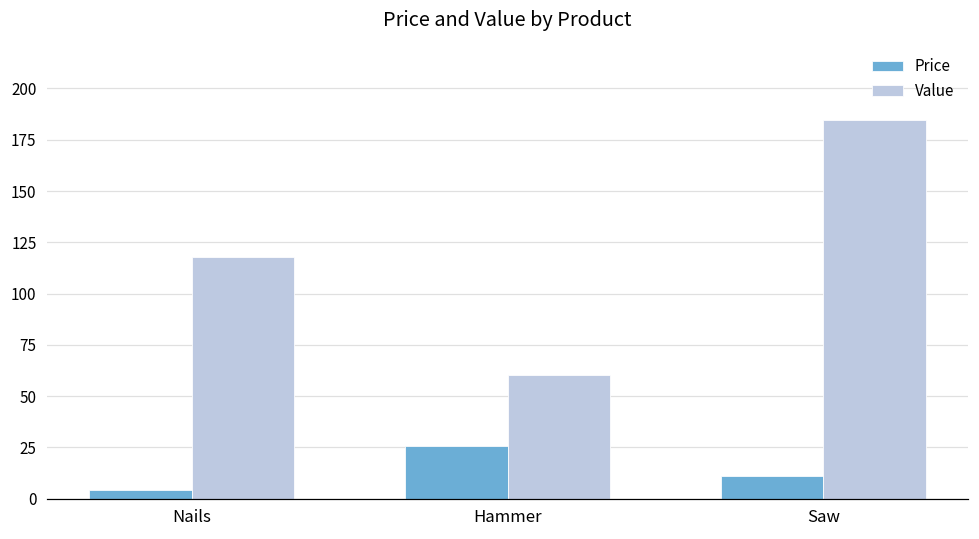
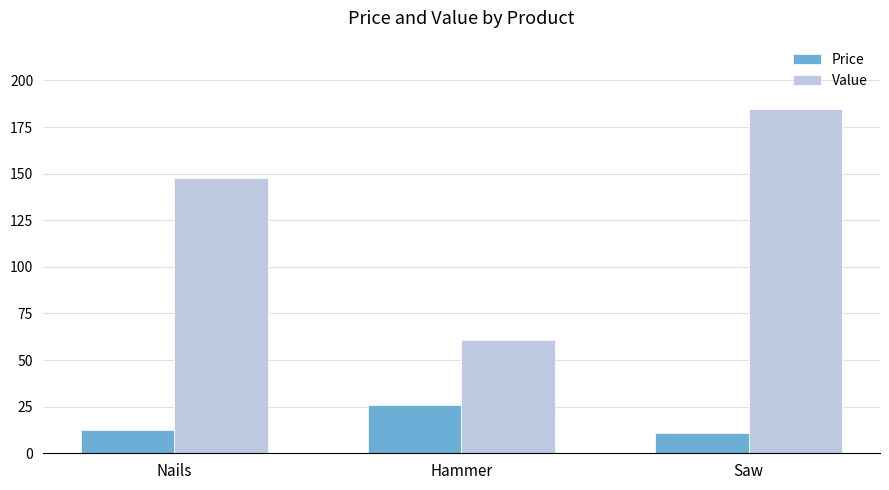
Price, Nails: 4 -> 13
Value, Nails: 118 -> 148
